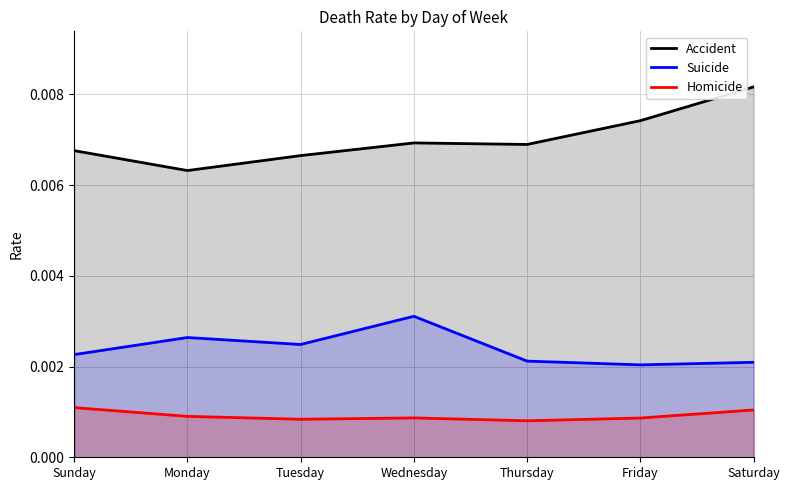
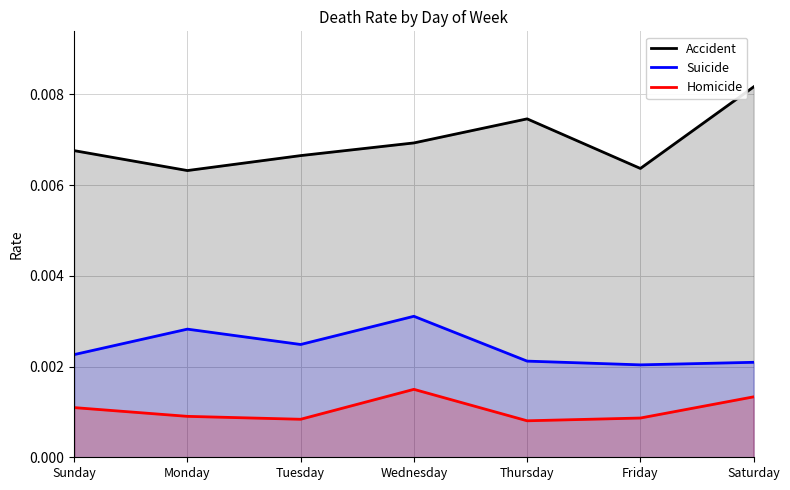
Suicide, Monday: 0.0026 -> 0.0028
Homicide, Wednesday: 0.0009 -> 0.0015
Accident, Thursday: 0.0069 -> 0.0075
Accident, Friday: 0.0074 -> 0.0064
Homicide, Saturday: 0.0010 -> 0.0013
